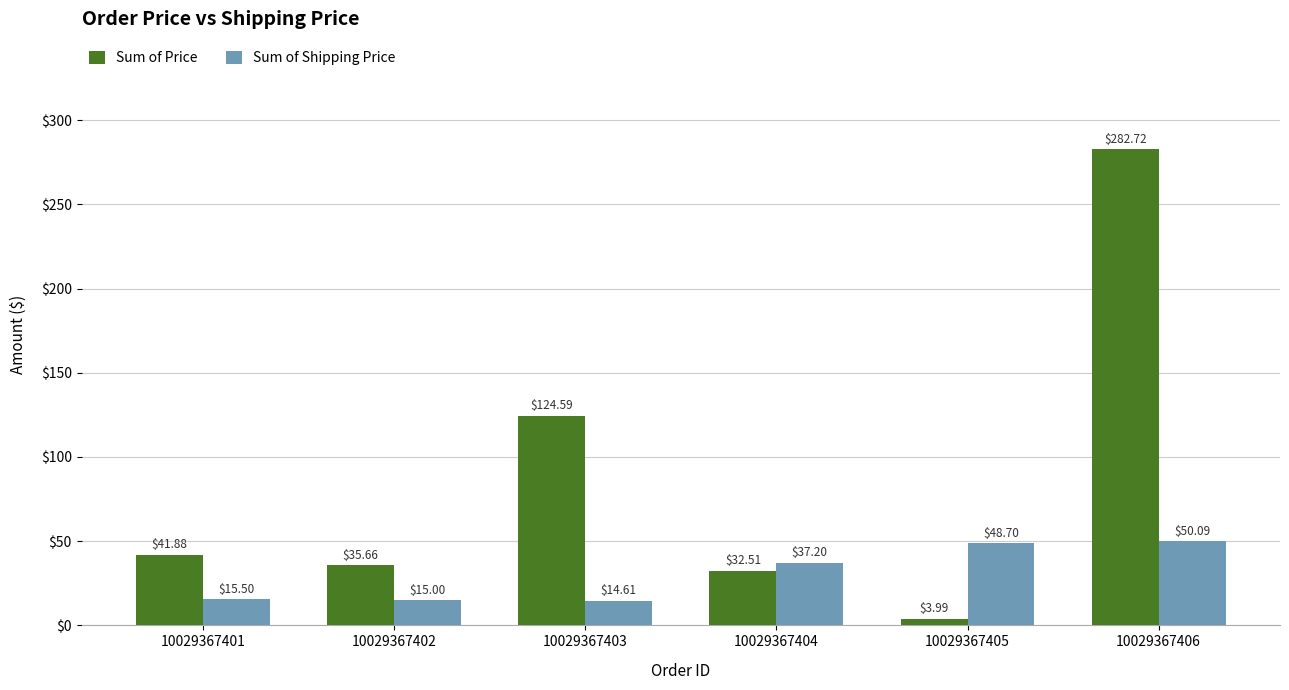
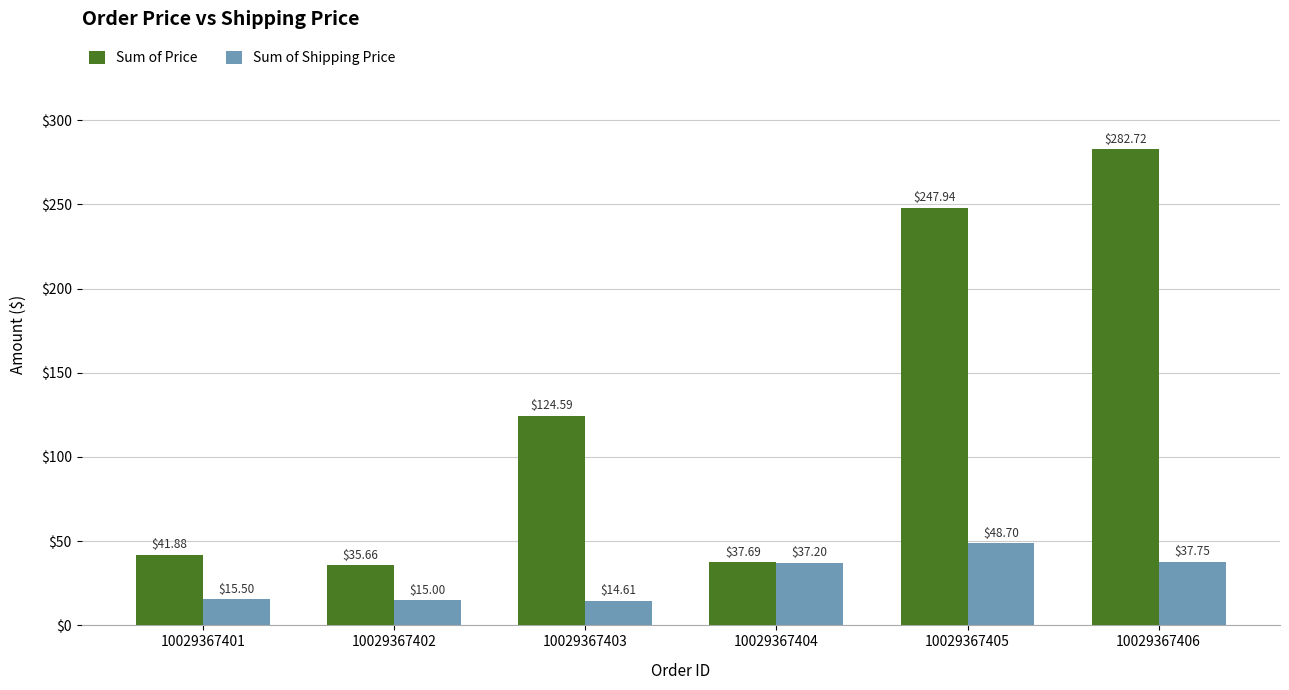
Sum of Price, 10029367404: $32.51 -> $37.69
Sum of Price, 10029367405: $3.99 -> $247.94
Sum of Shipping Price, 10029367406: $50.09 -> $37.75
